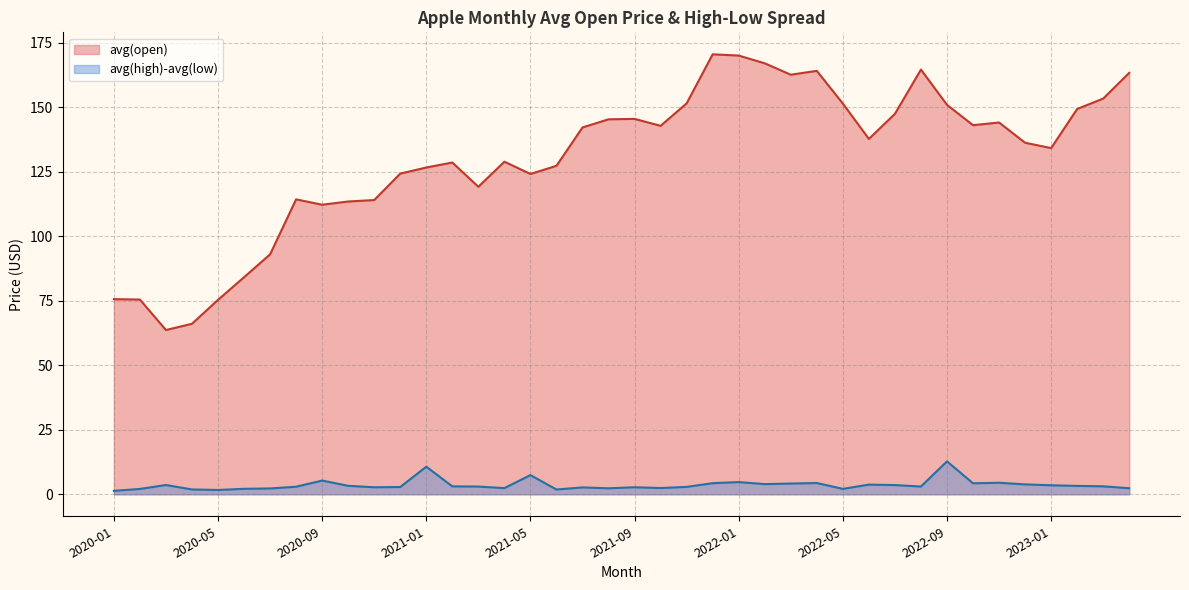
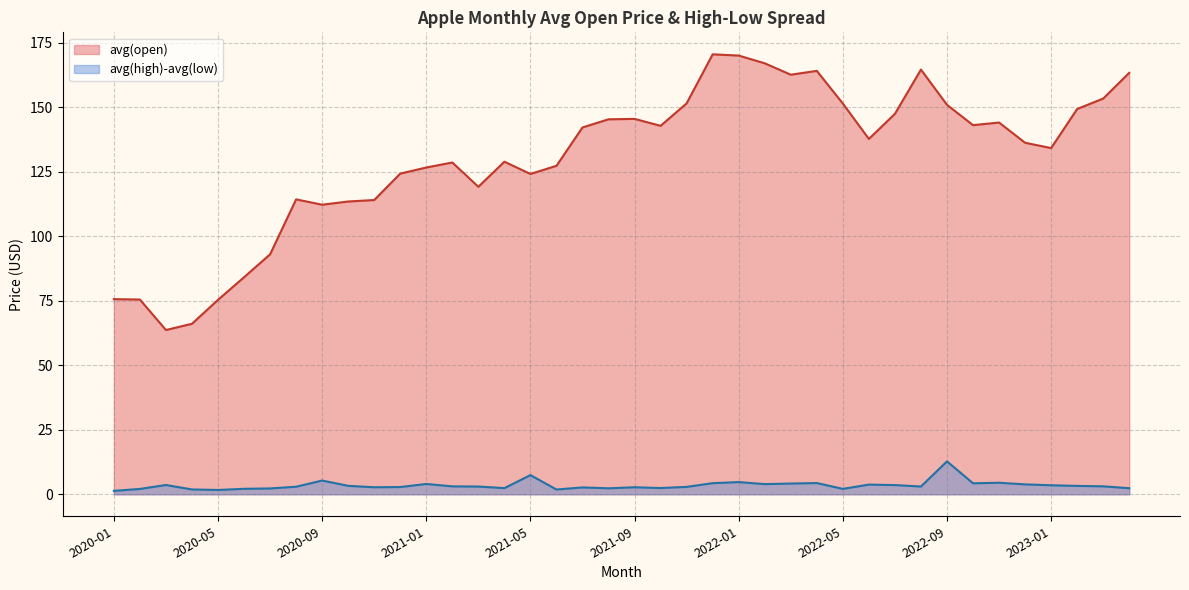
avg(high)-avg(low), 2021-01: 11 -> 4
